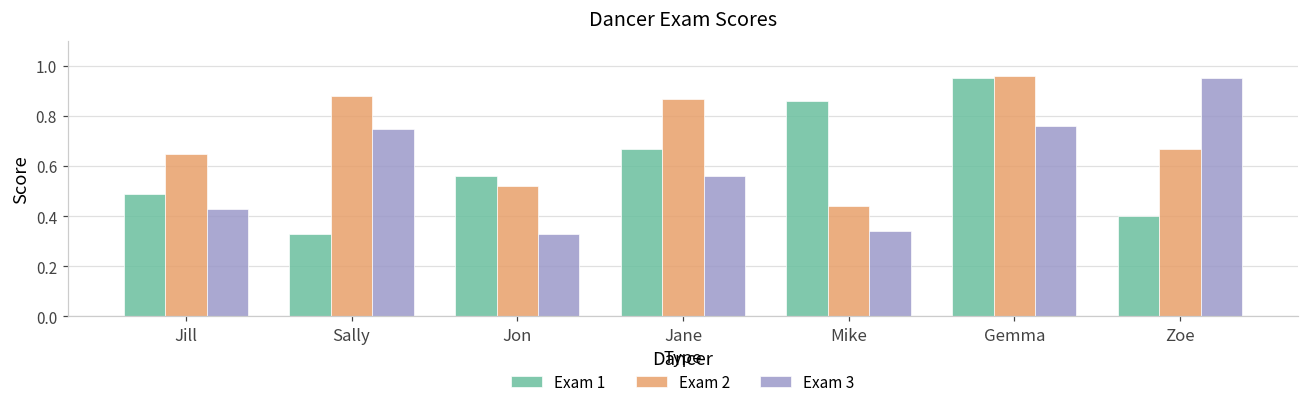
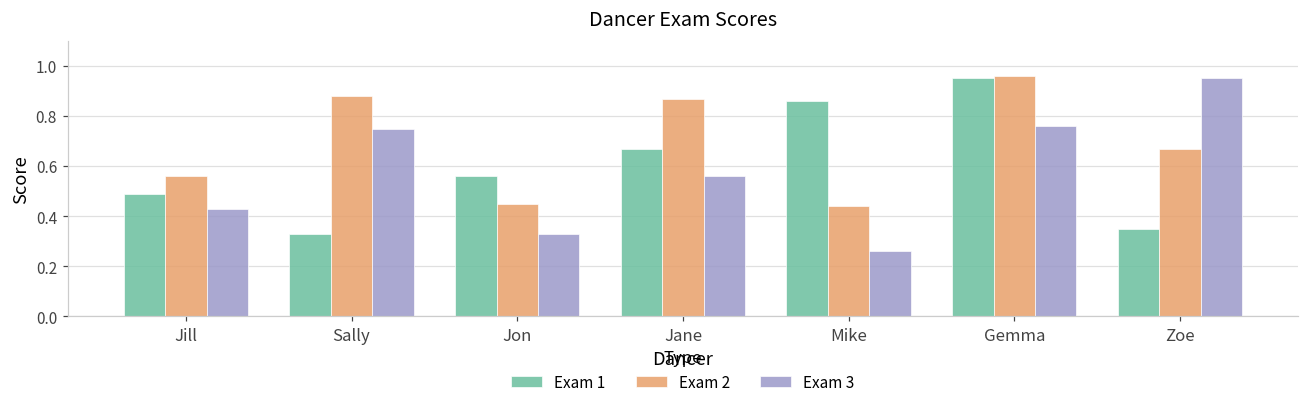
Exam 2, Jill: 0.65 -> 0.56
Exam 2, Jon: 0.52 -> 0.45
Exam 3, Mike: 0.34 -> 0.26
Exam 1, Zoe: 0.40 -> 0.35
